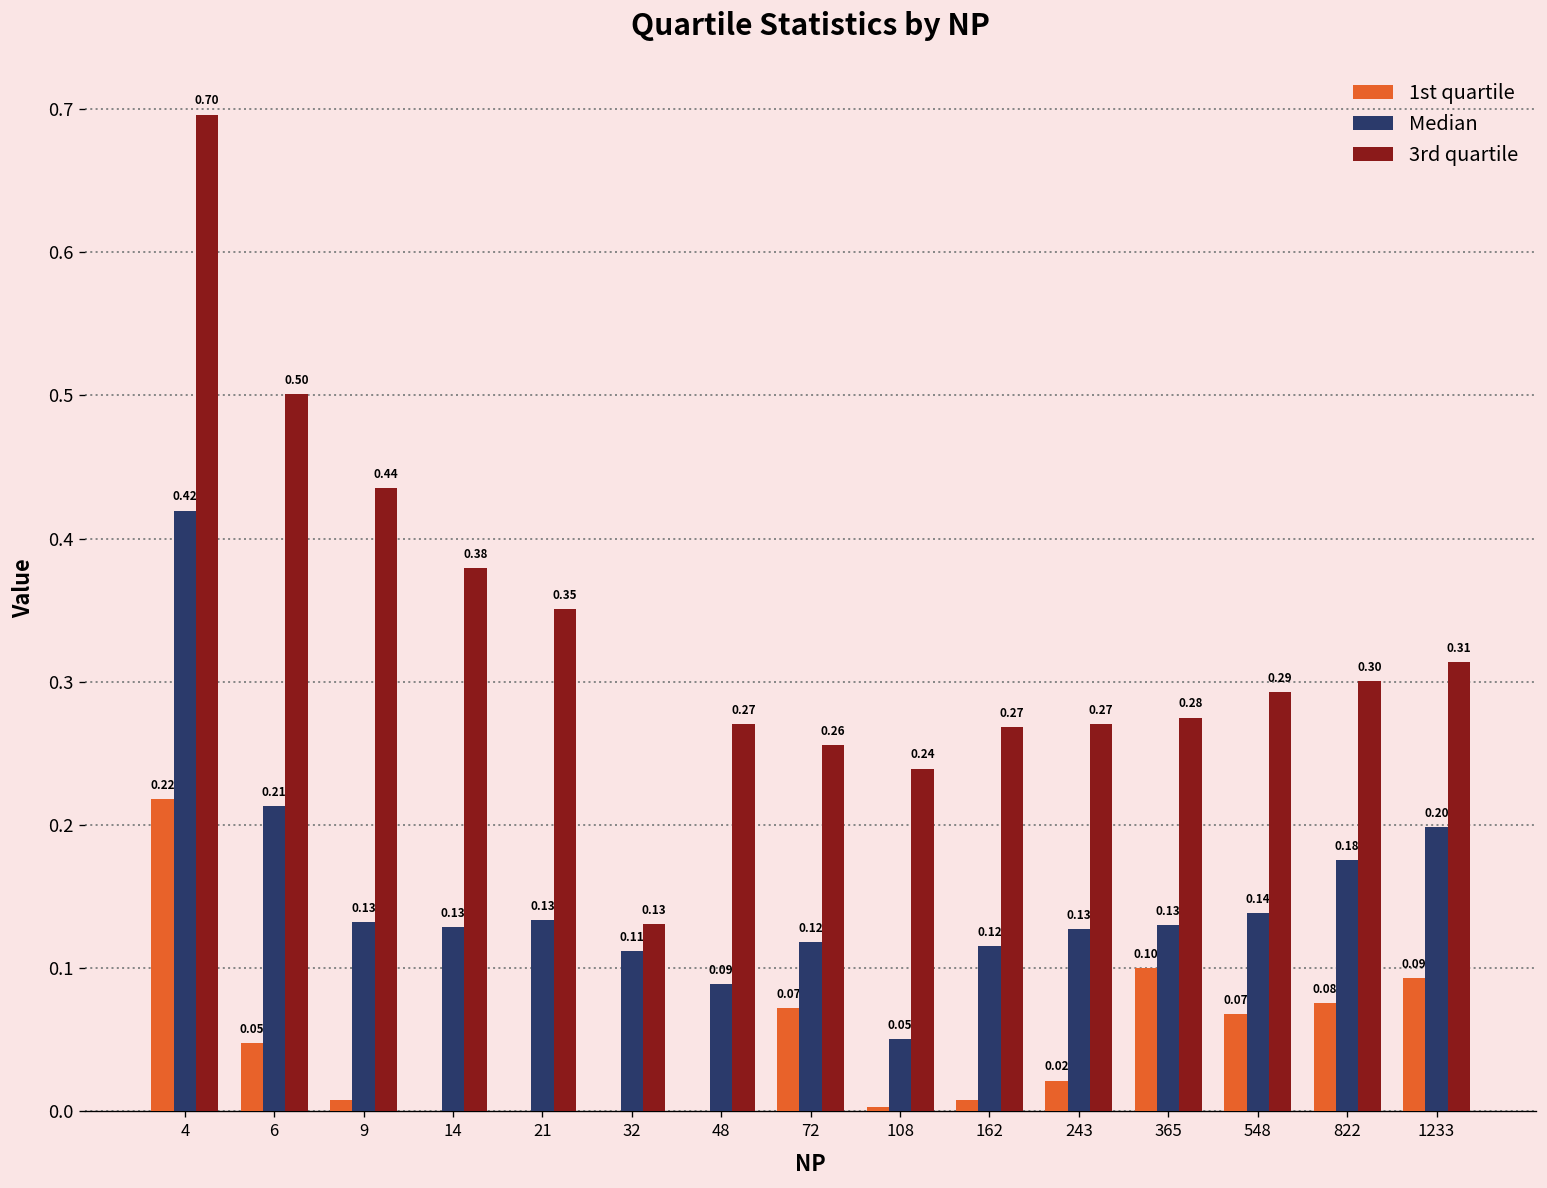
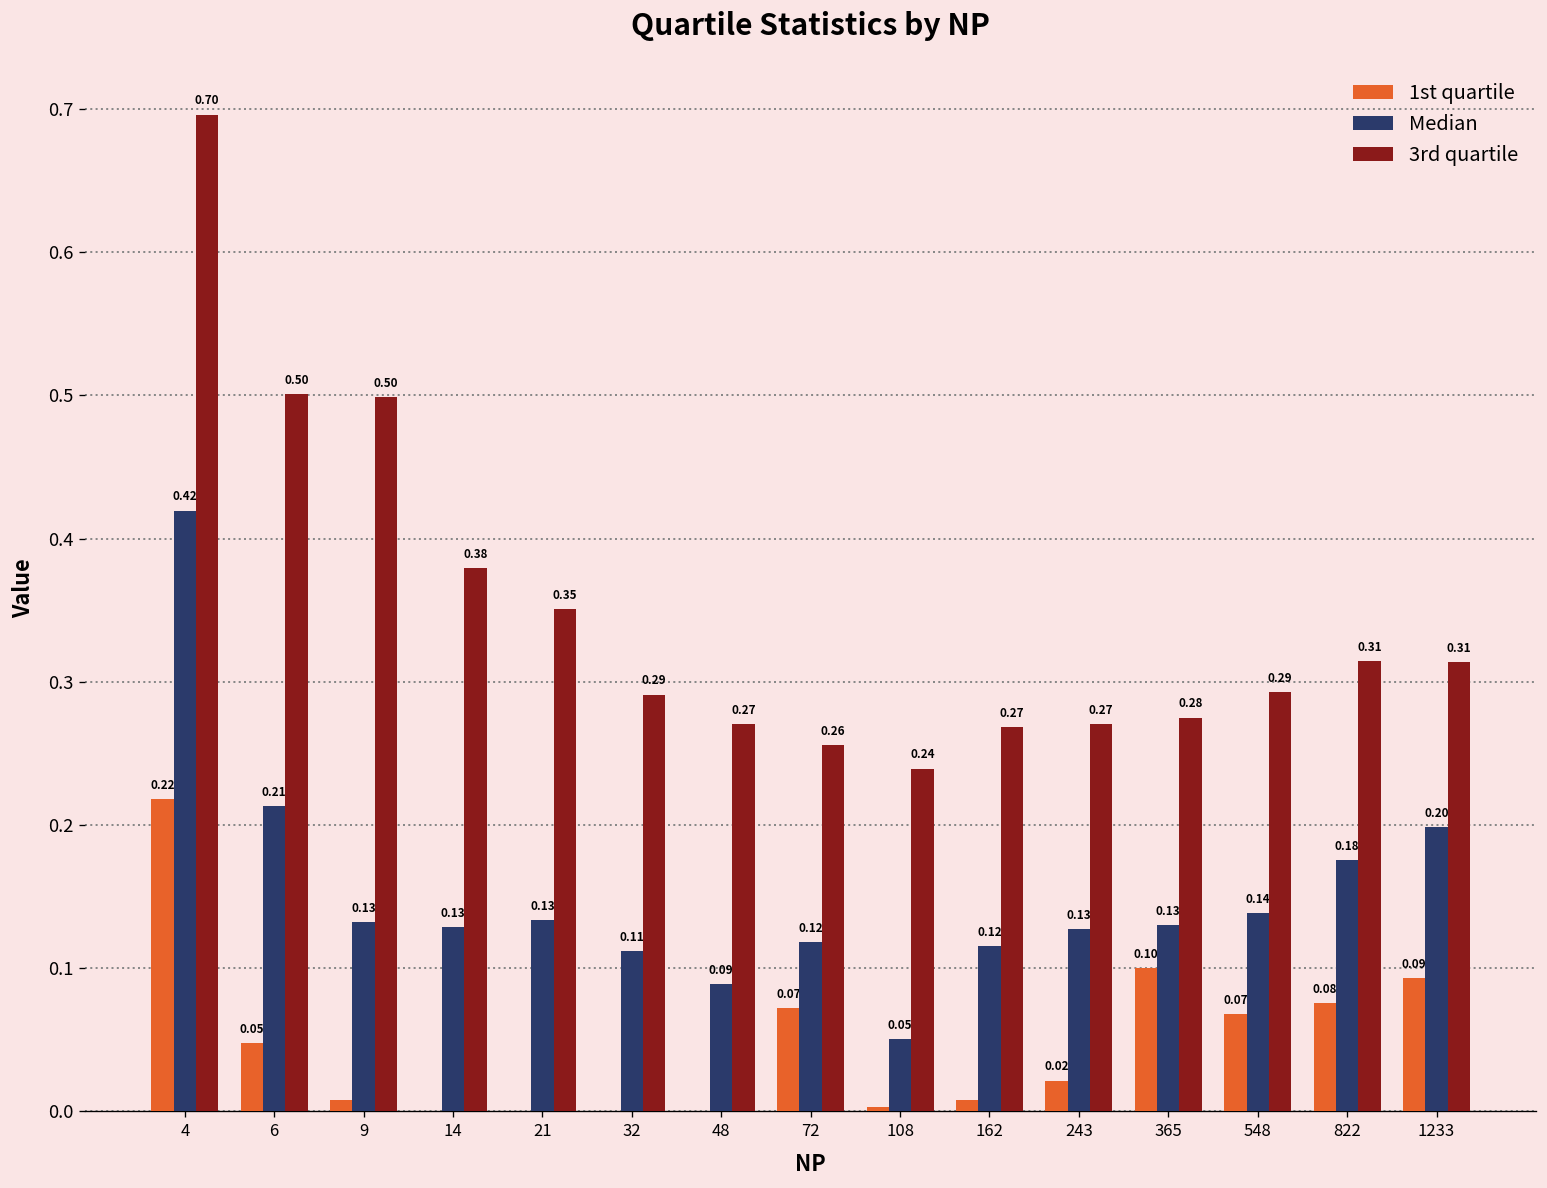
3rd quartile, 9: 0.44 -> 0.50
3rd quartile, 32: 0.13 -> 0.29
3rd quartile, 822: 0.30 -> 0.31
